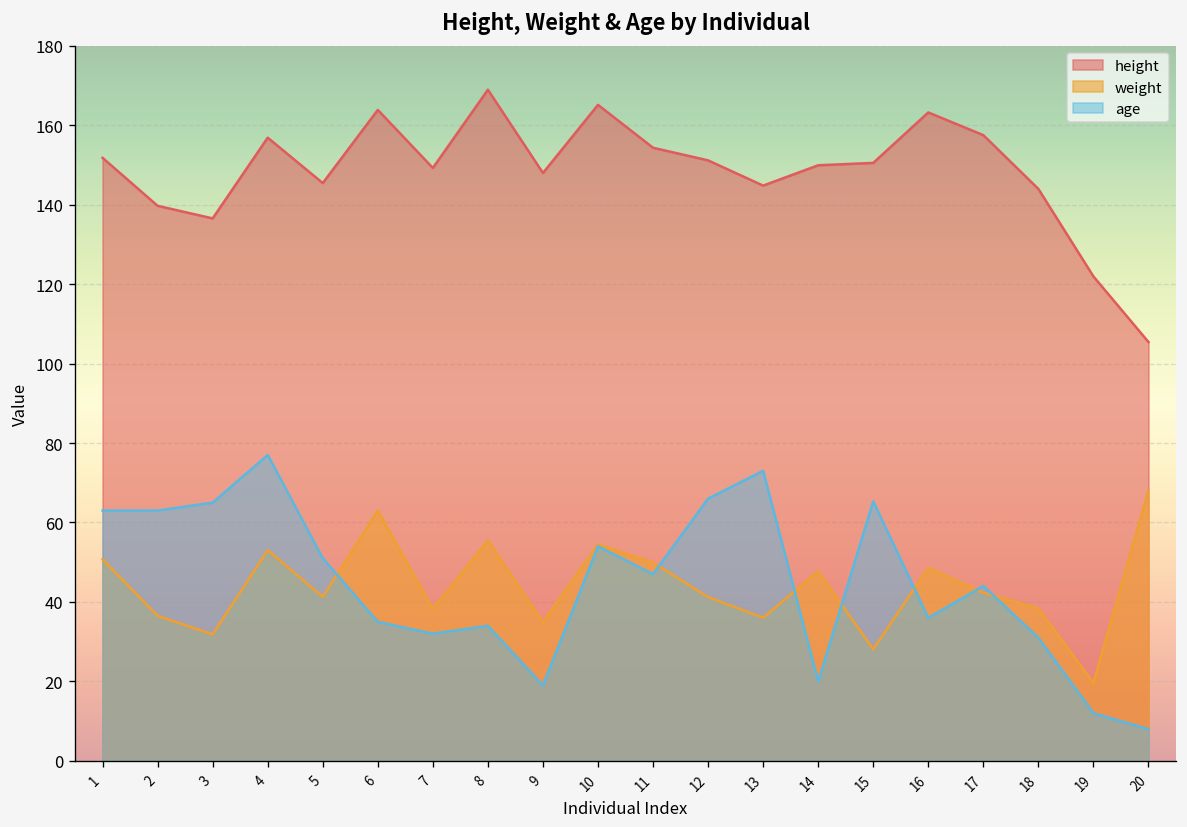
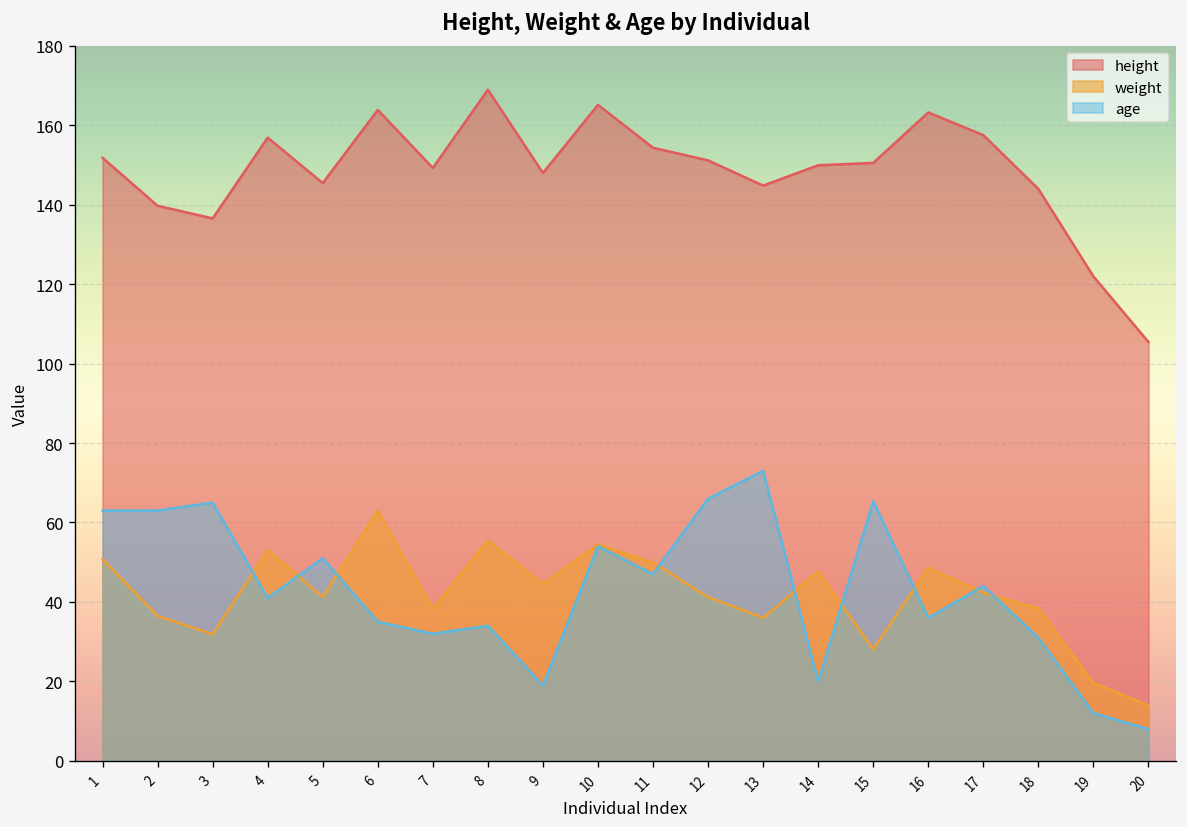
age, 4: 77 -> 41
weight, 9: 35 -> 45
weight, 20: 68 -> 14
